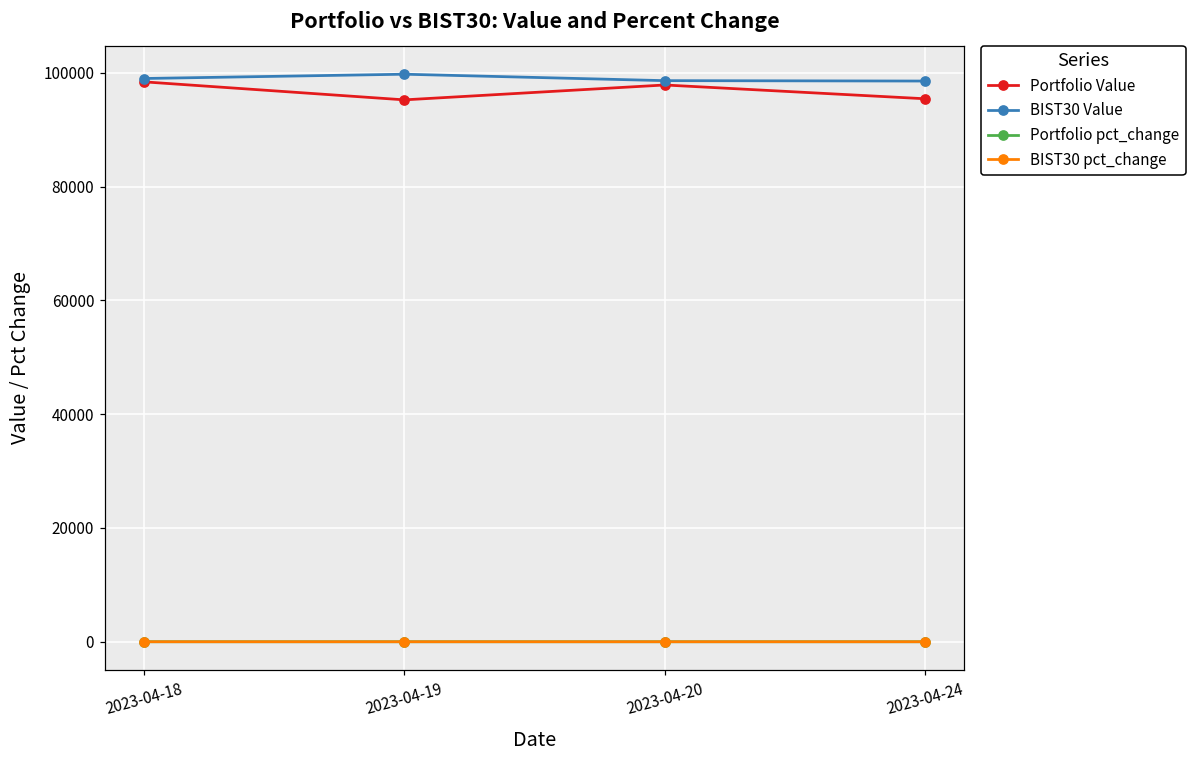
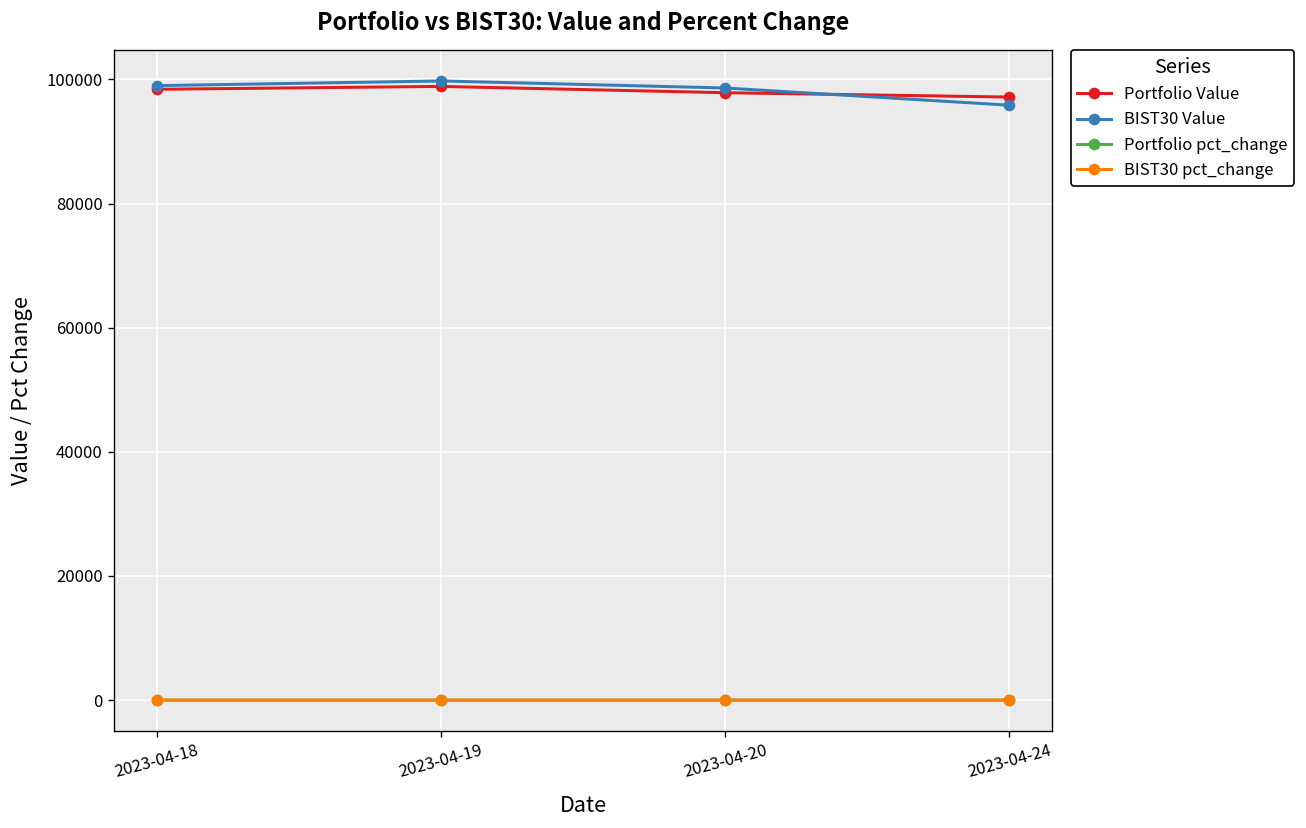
Portfolio Value, 2023-04-19: 95000 -> 99000
Portfolio Value, 2023-04-24: 95000 -> 97000
BIST30 Value, 2023-04-24: 99000 -> 96000
